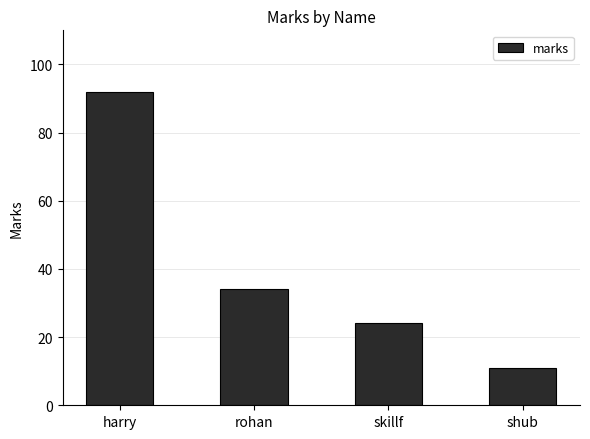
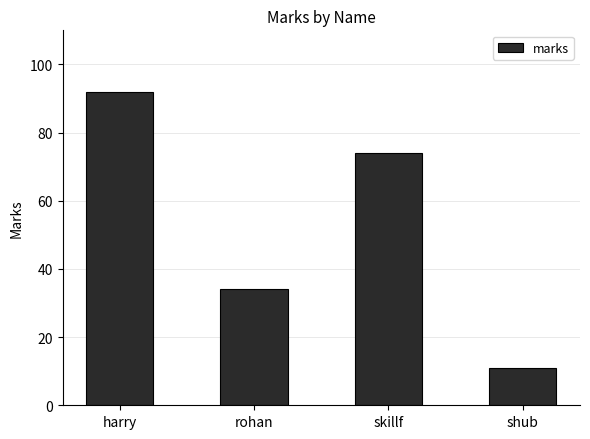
skillf: 24 -> 74
